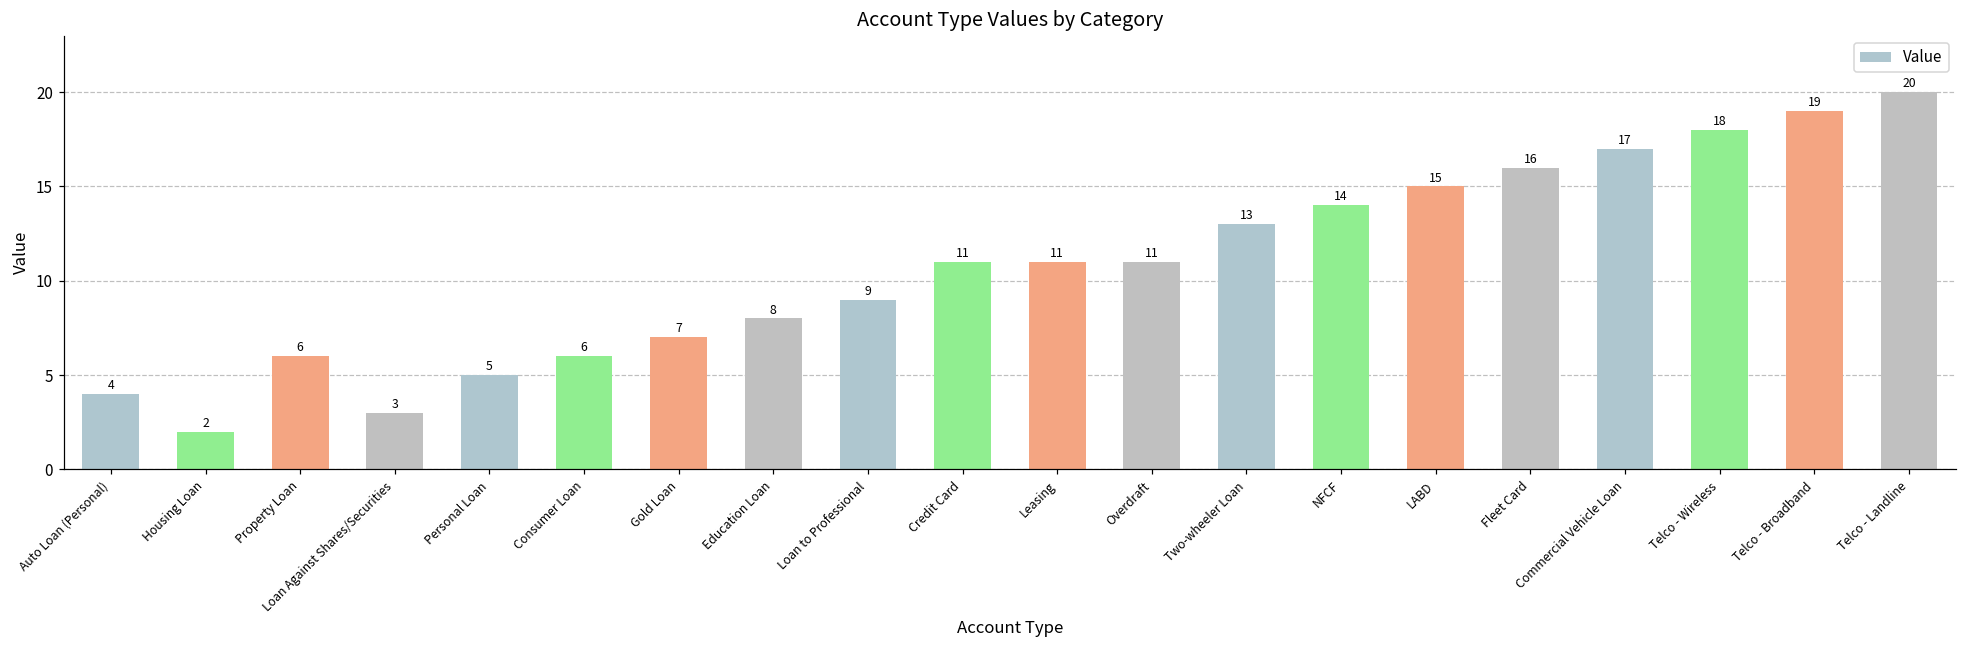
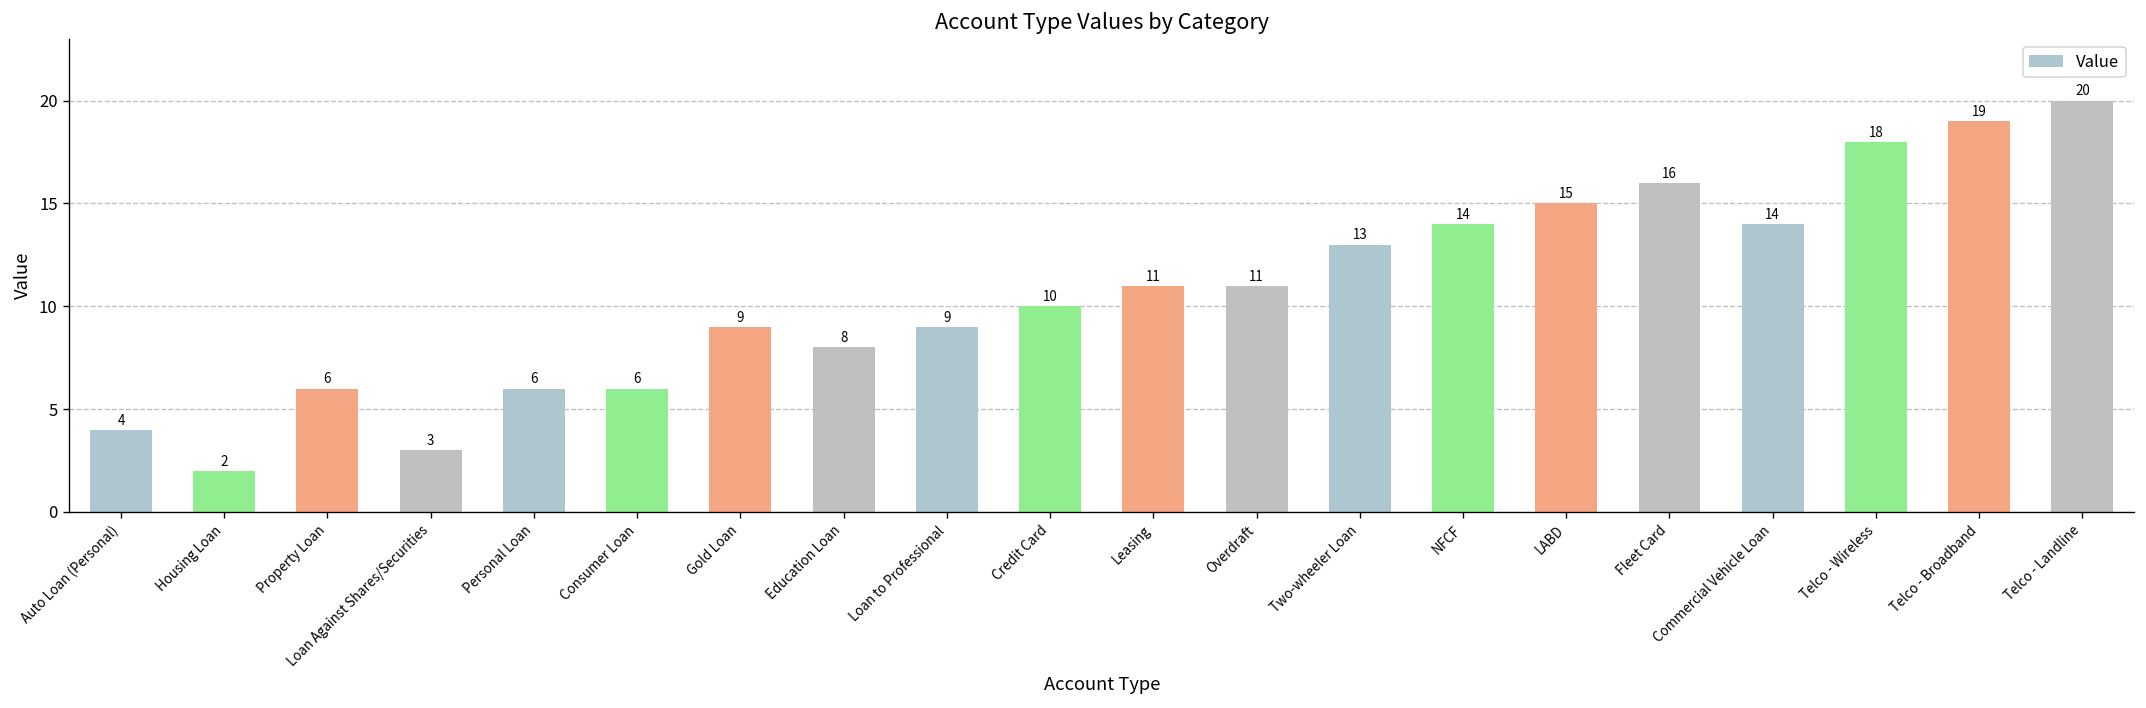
Personal Loan: 5 -> 6
Gold Loan: 7 -> 9
Credit Card: 11 -> 10
Commercial Vehicle Loan: 17 -> 14
